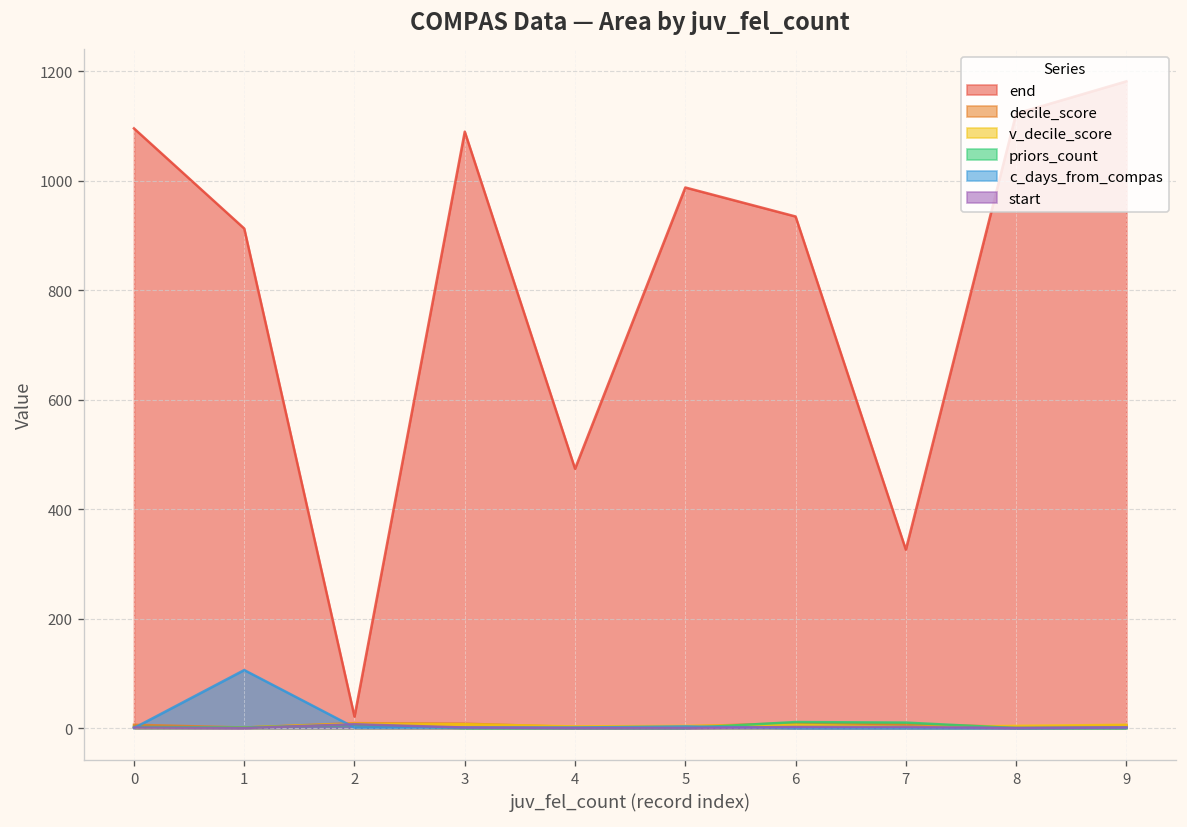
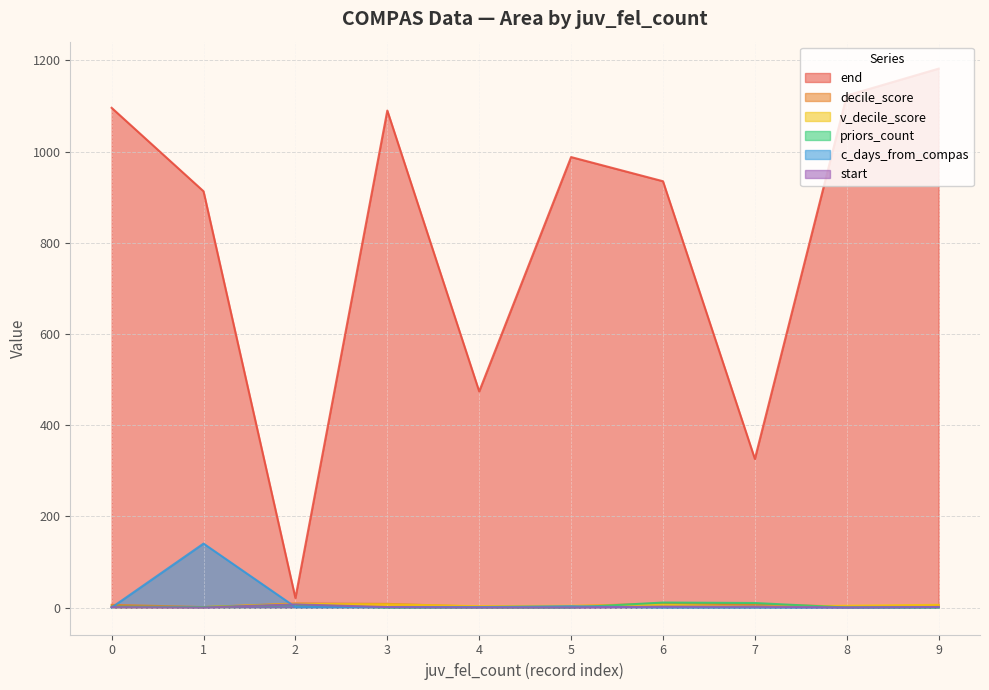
c_days_from_compas, 1: 110 -> 140
